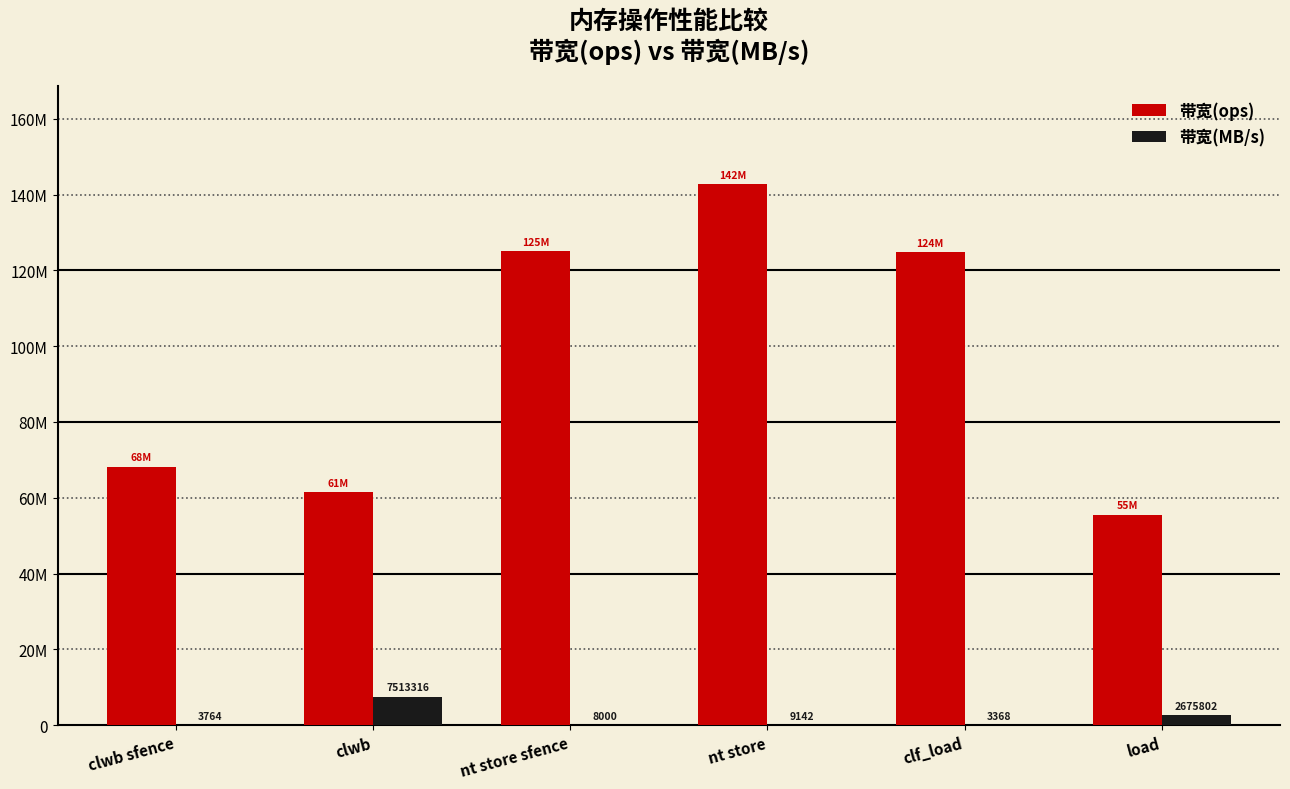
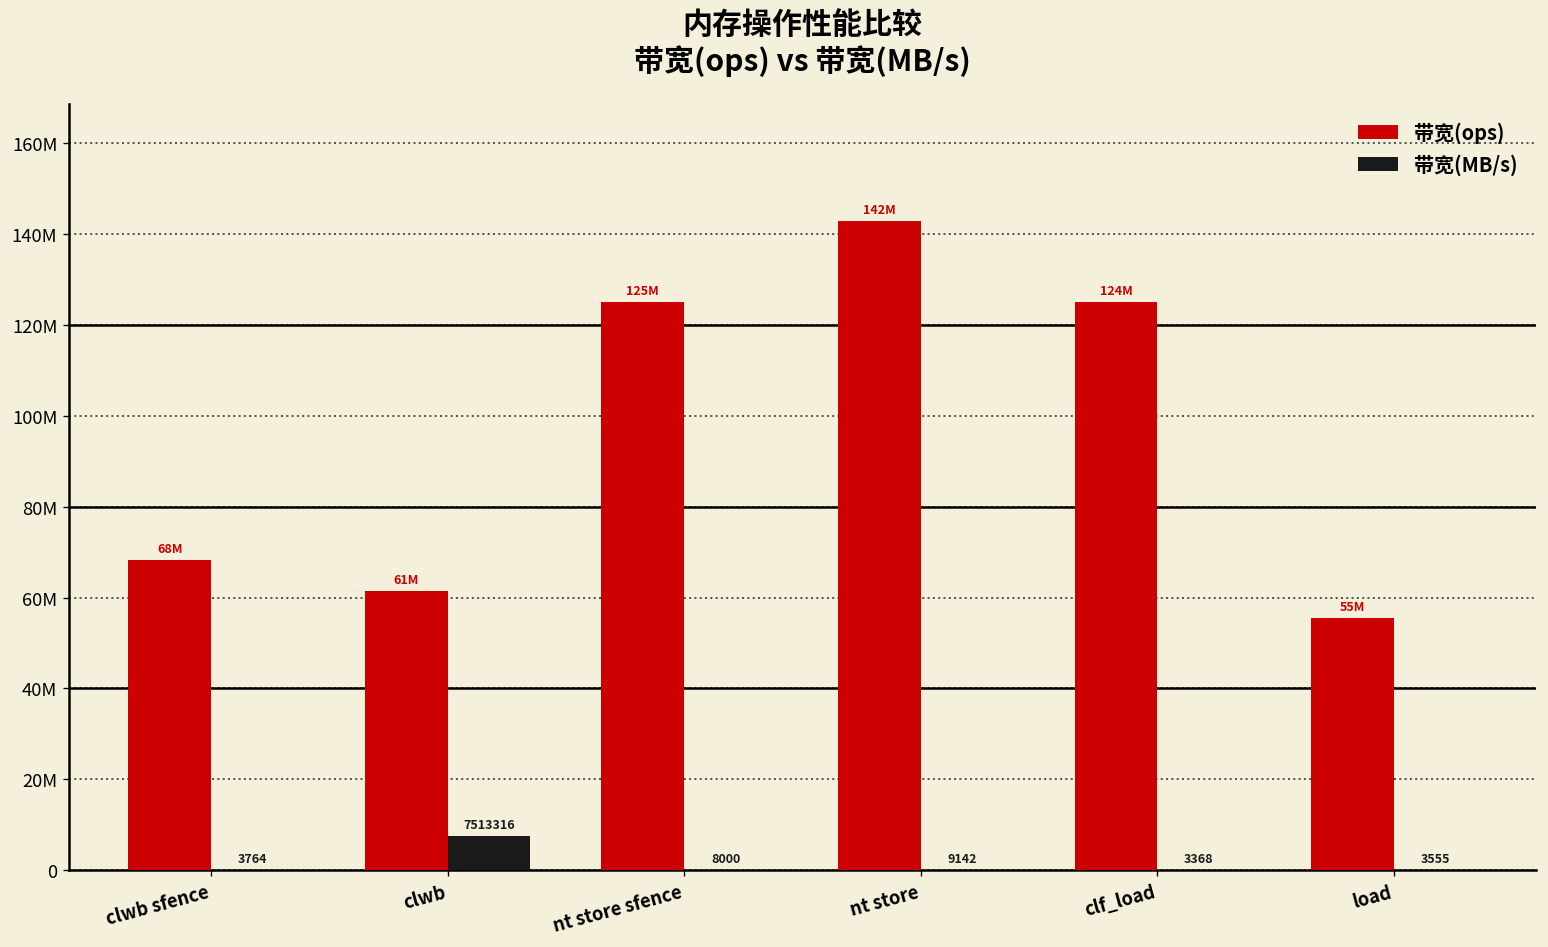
带宽(MB/s), load: 2675802 -> 3555
